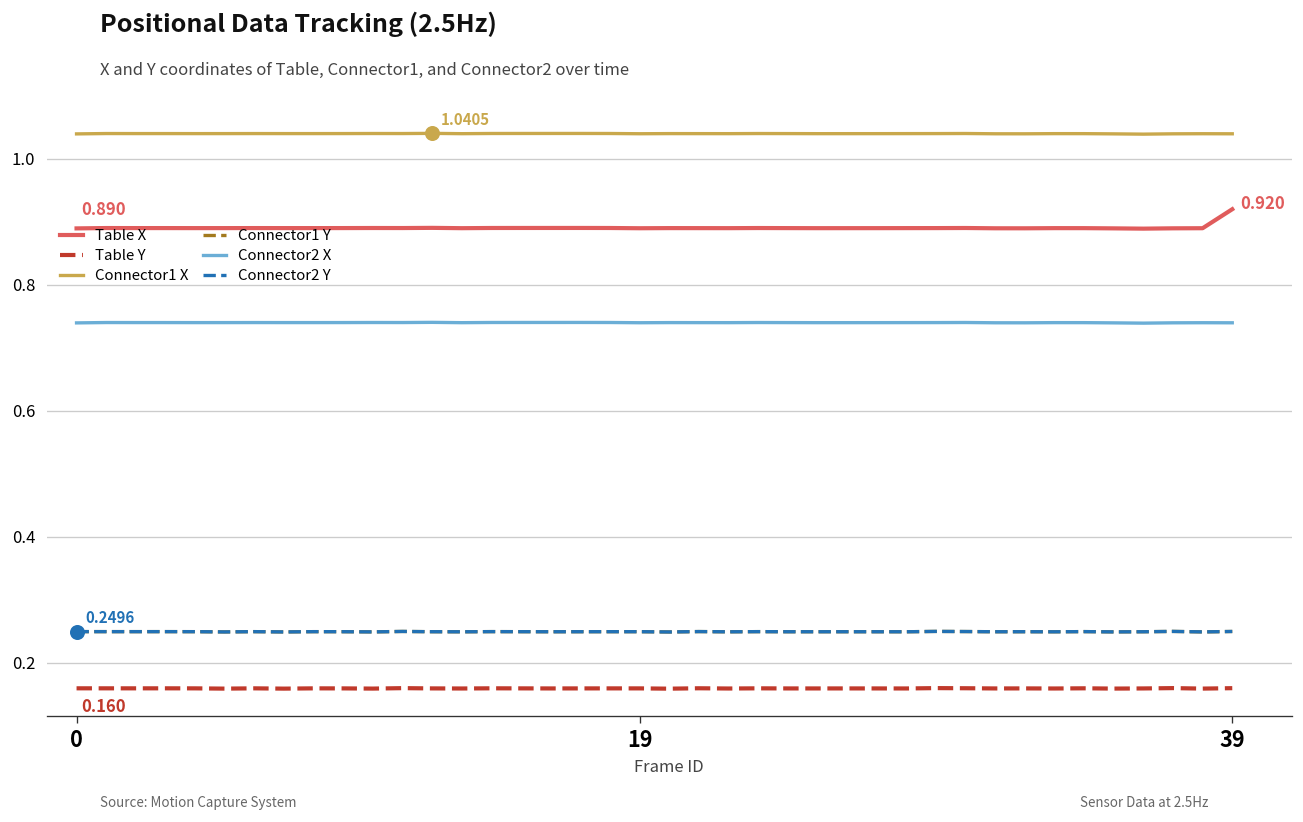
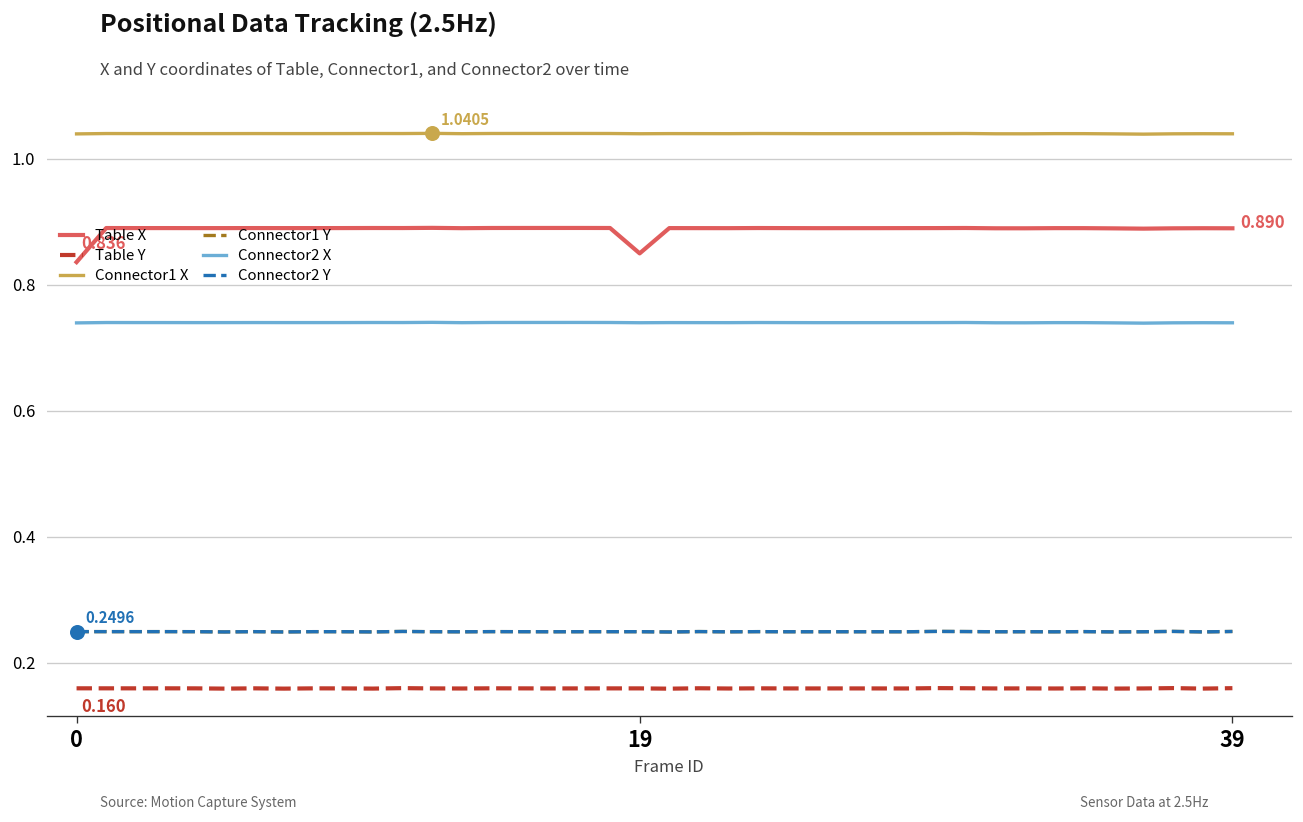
Table X, 0: 0.890 -> 0.836
Table X, 19: 0.89 -> 0.85
Table X, 39: 0.920 -> 0.890
